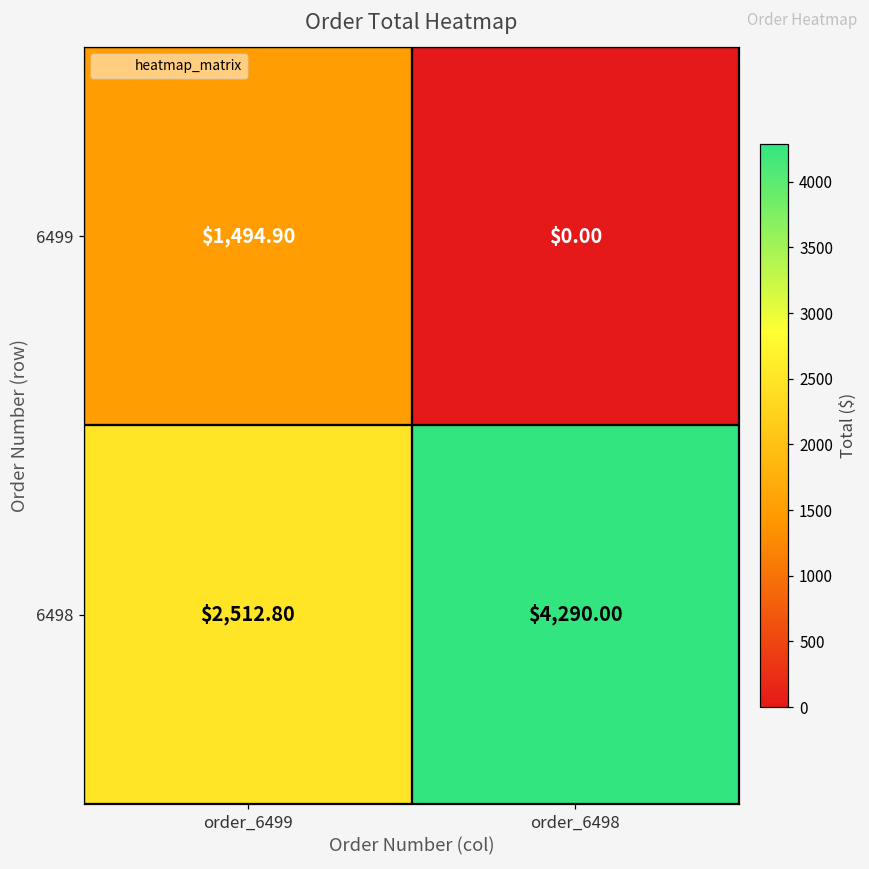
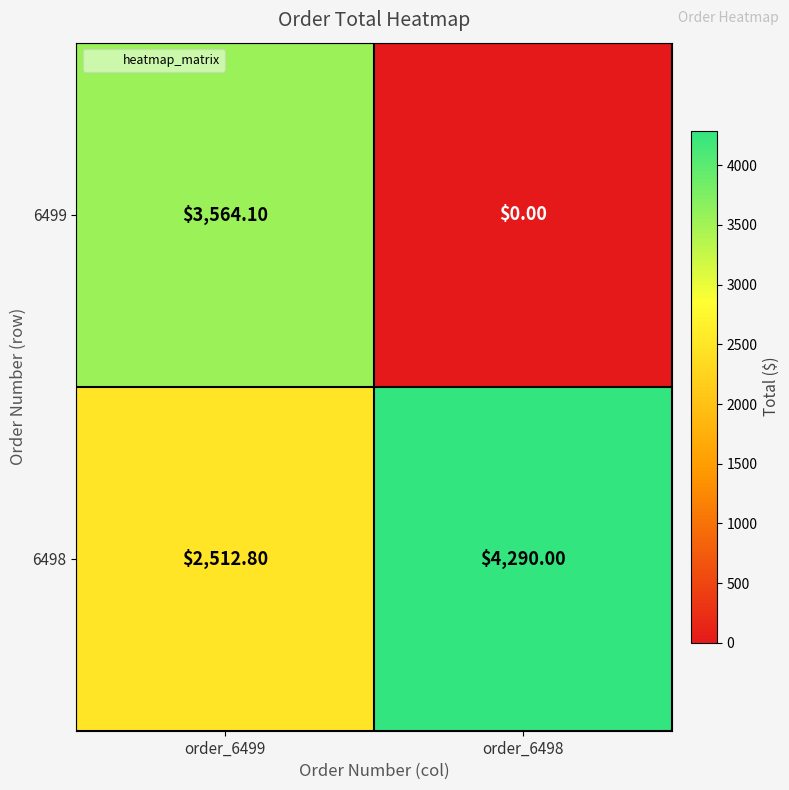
6499, order_6499: $1,494.90 -> $3,564.10
